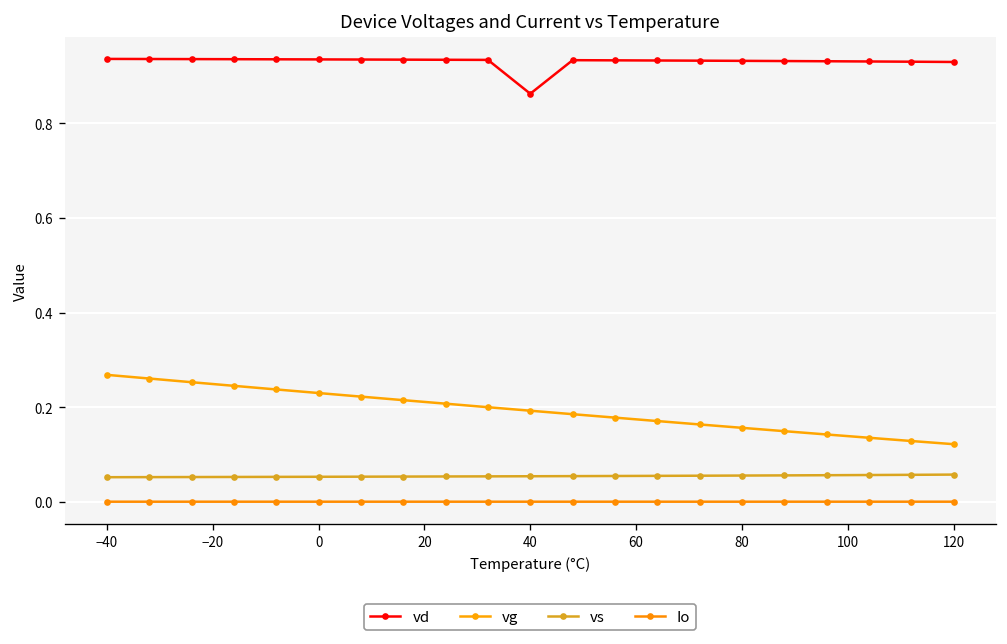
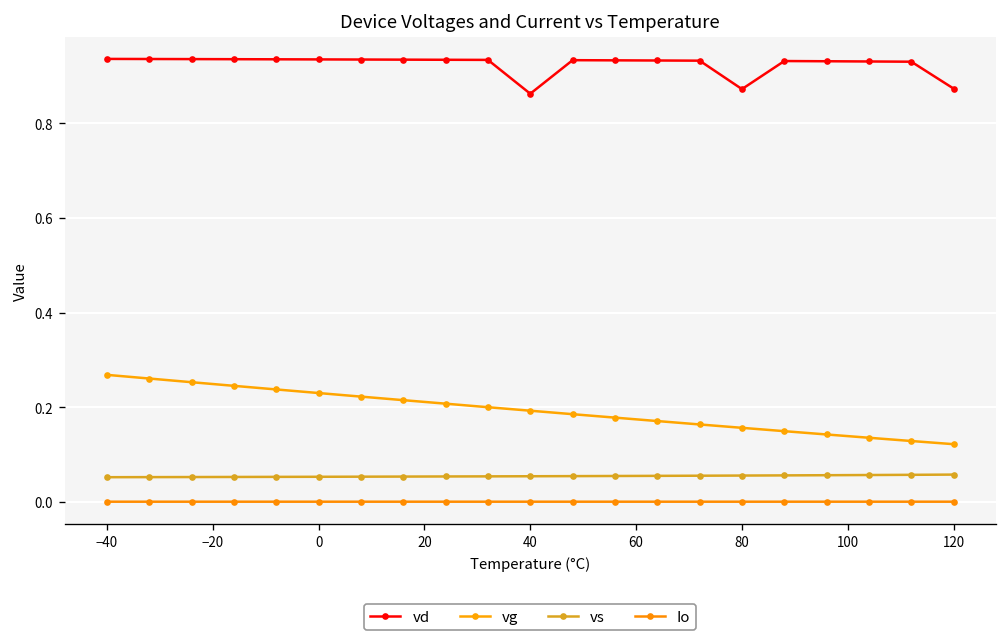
vd, 80: 0.93 -> 0.87
vd, 120: 0.93 -> 0.87
